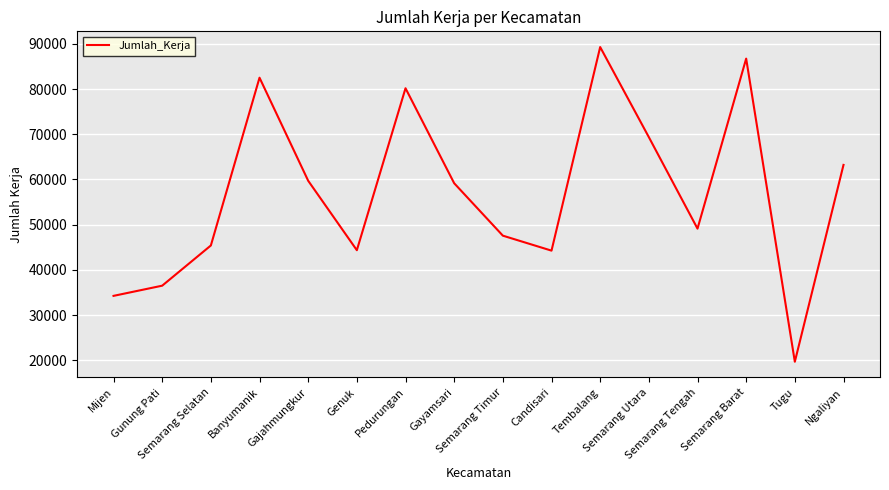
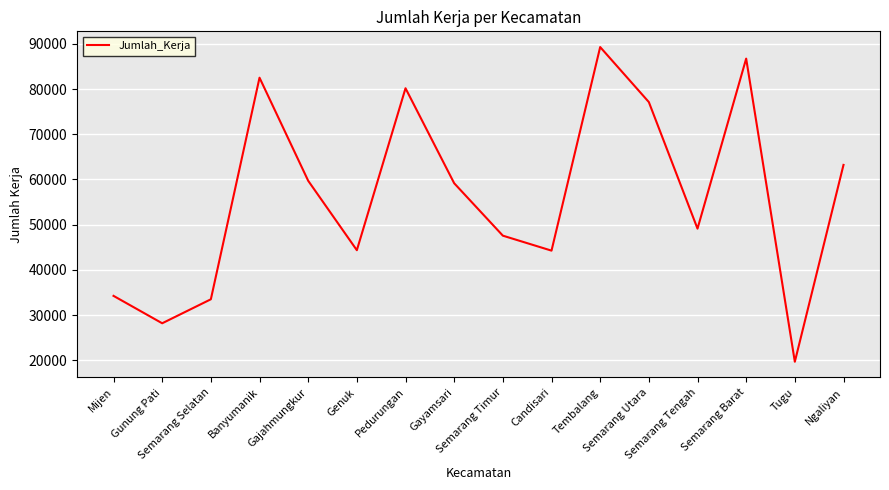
Gunung Pati: 37000 -> 28000
Semarang Selatan: 45000 -> 33000
Semarang Utara: 69000 -> 77000
